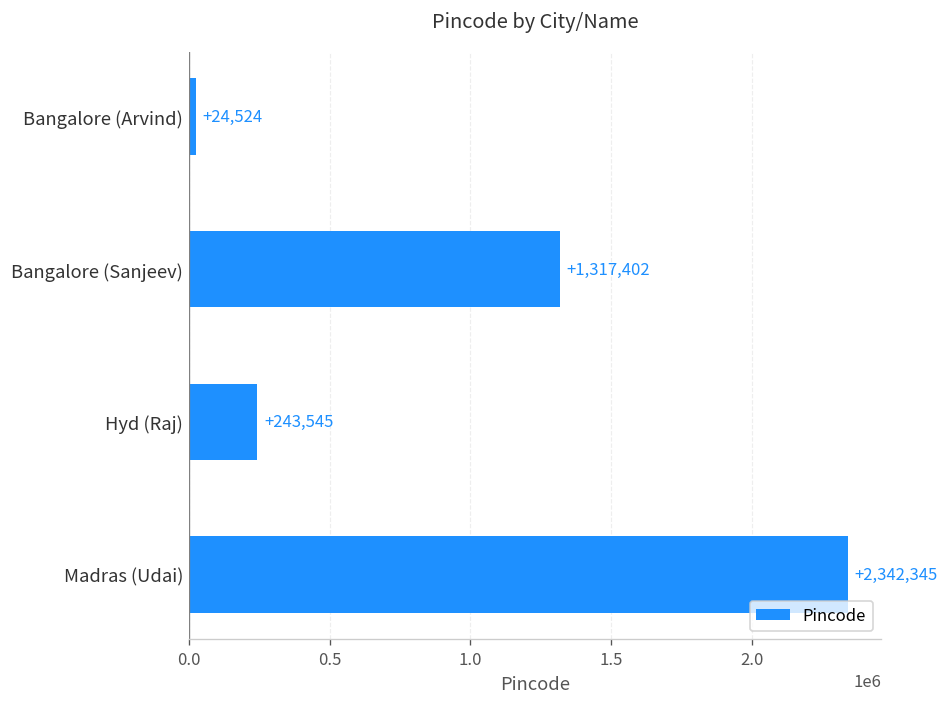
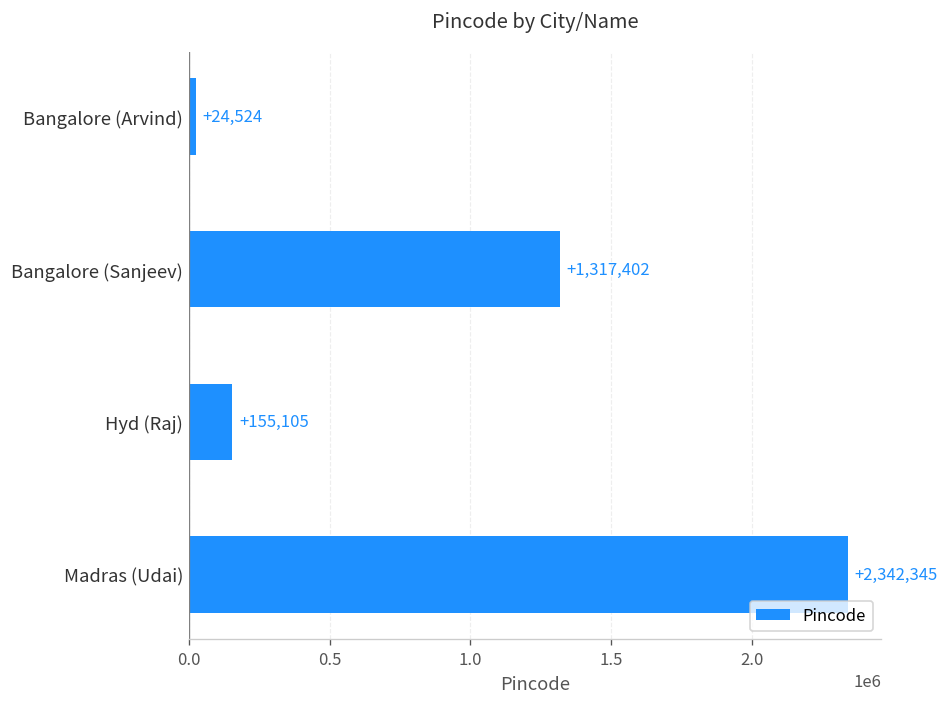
Hyd (Raj): +243,545 -> +155,105
